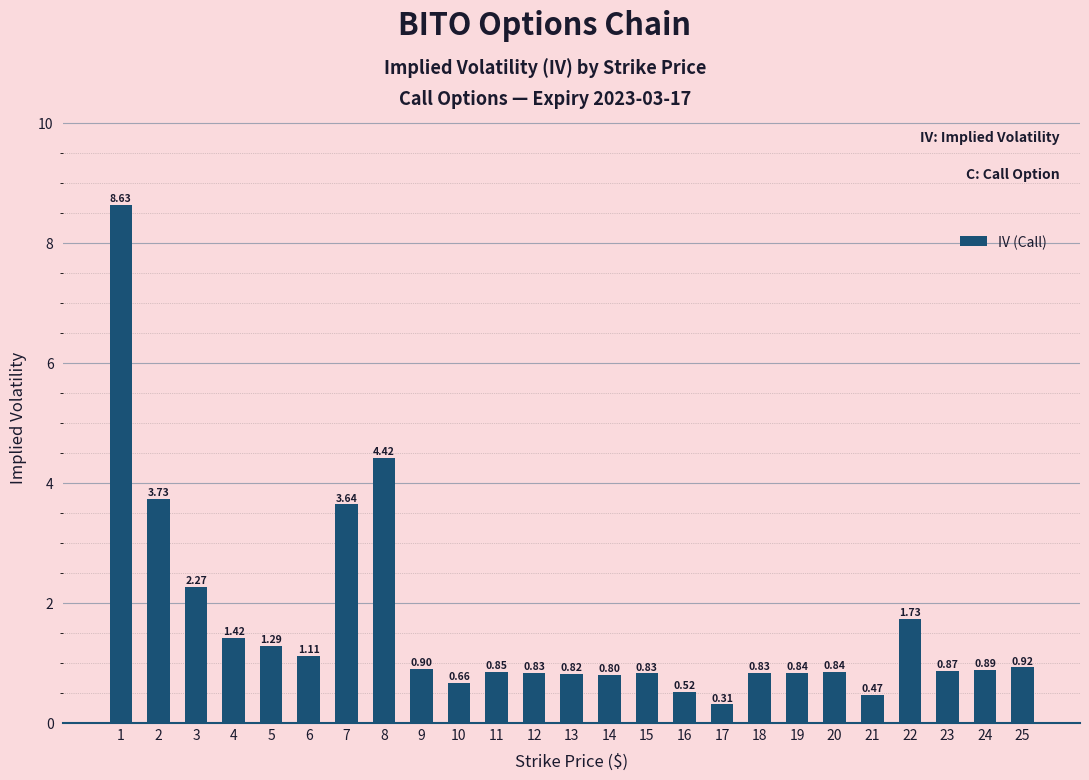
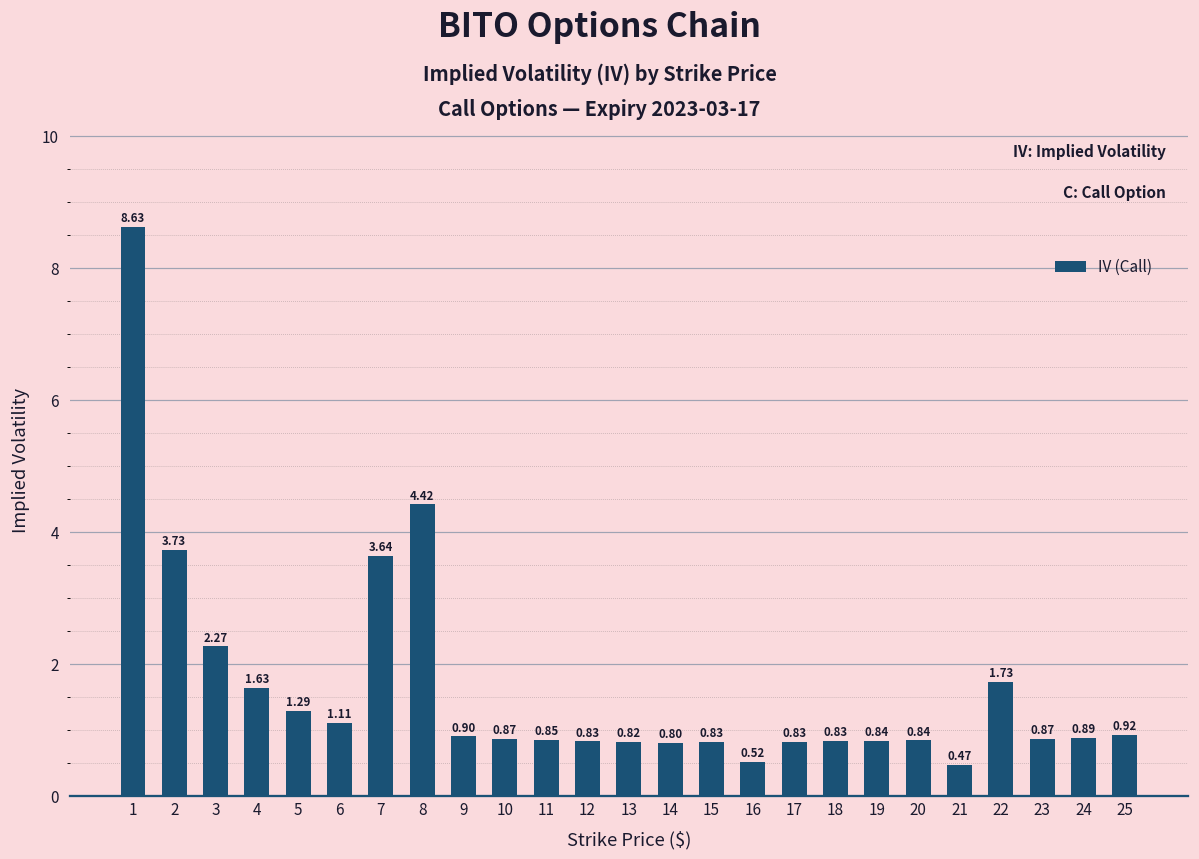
4: 1.42 -> 1.63
10: 0.66 -> 0.87
17: 0.31 -> 0.83
